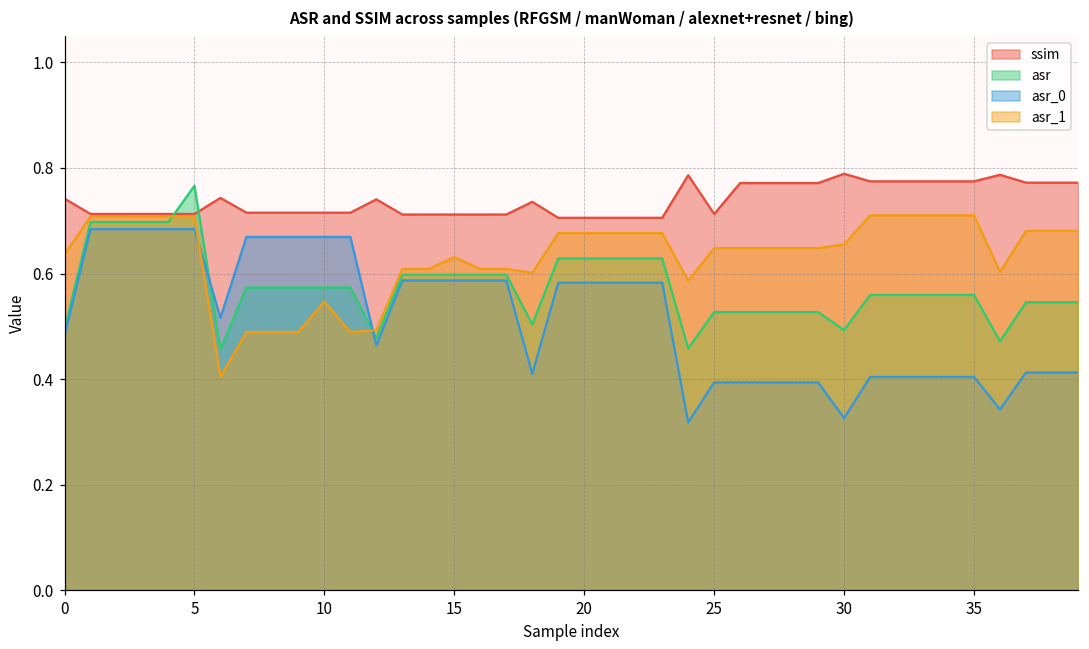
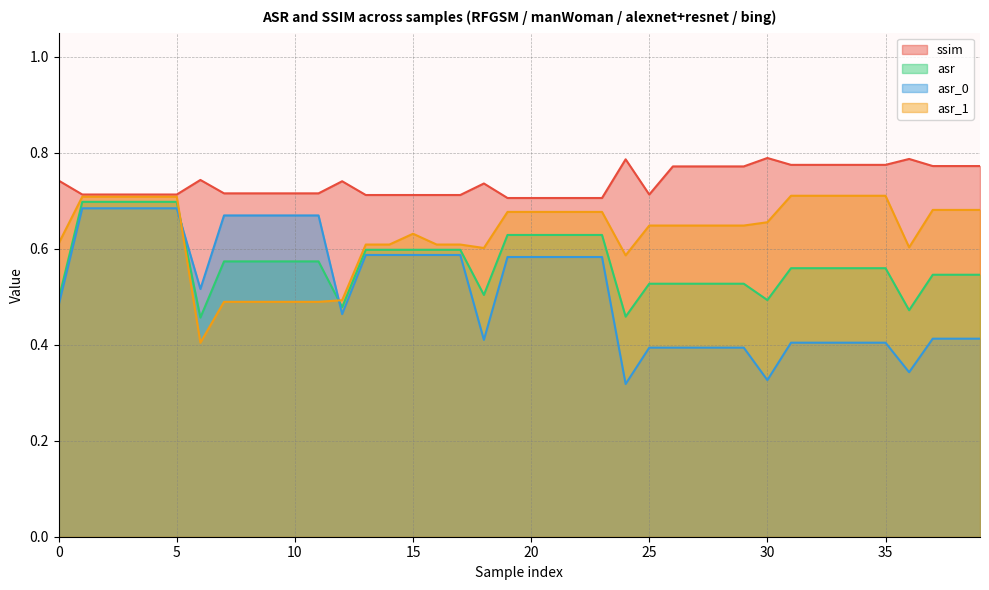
asr_1, 0: 0.64 -> 0.61
asr, 5: 0.77 -> 0.70
asr_1, 10: 0.55 -> 0.49
